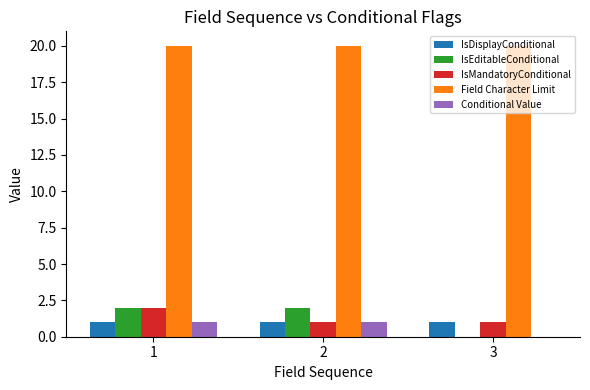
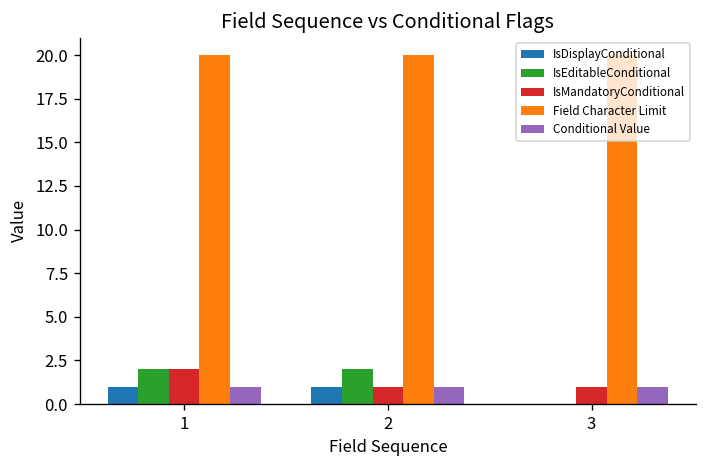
IsDisplayConditional, 3: 1 -> 0
Conditional Value, 3: 0 -> 1
